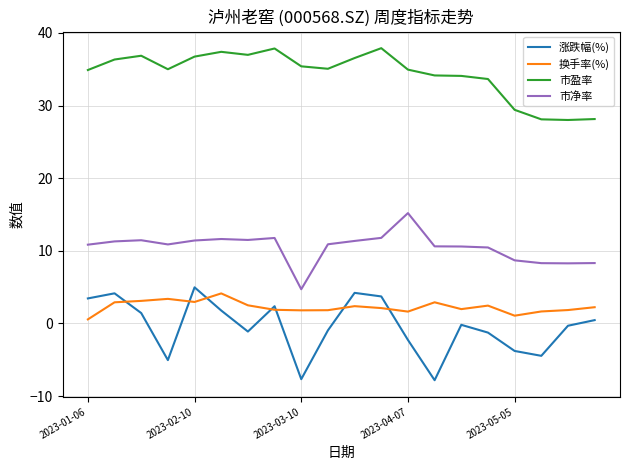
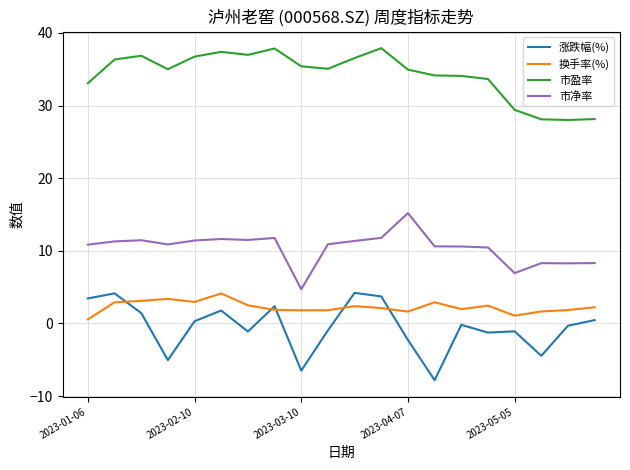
市盈率, 2023-01-06: 35 -> 33
涨跌幅(%), 2023-02-10: 5 -> 0
涨跌幅(%), 2023-03-10: -8 -> -6
涨跌幅(%), 2023-05-05: -4 -> -1
市净率, 2023-05-05: 9 -> 7
